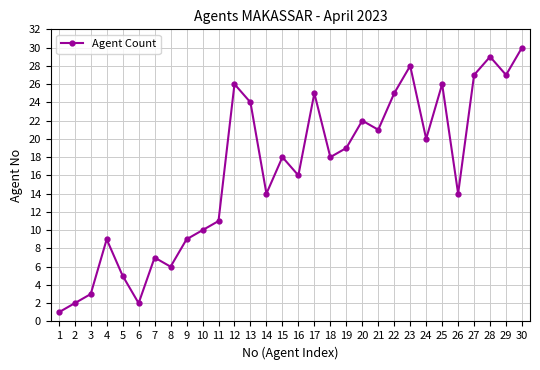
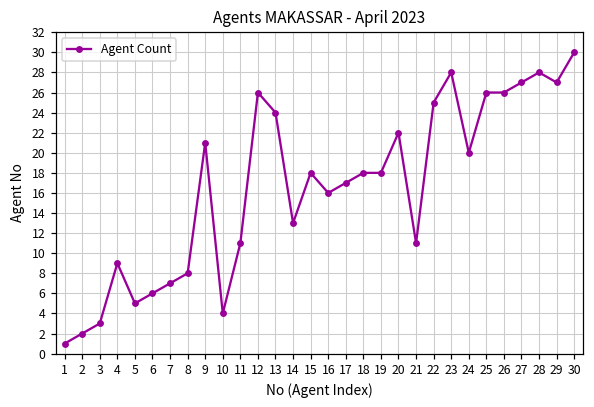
6: 2 -> 6
8: 6 -> 8
9: 9 -> 21
10: 10 -> 4
14: 14 -> 13
17: 25 -> 17
19: 19 -> 18
21: 21 -> 11
26: 14 -> 26
28: 29 -> 28
